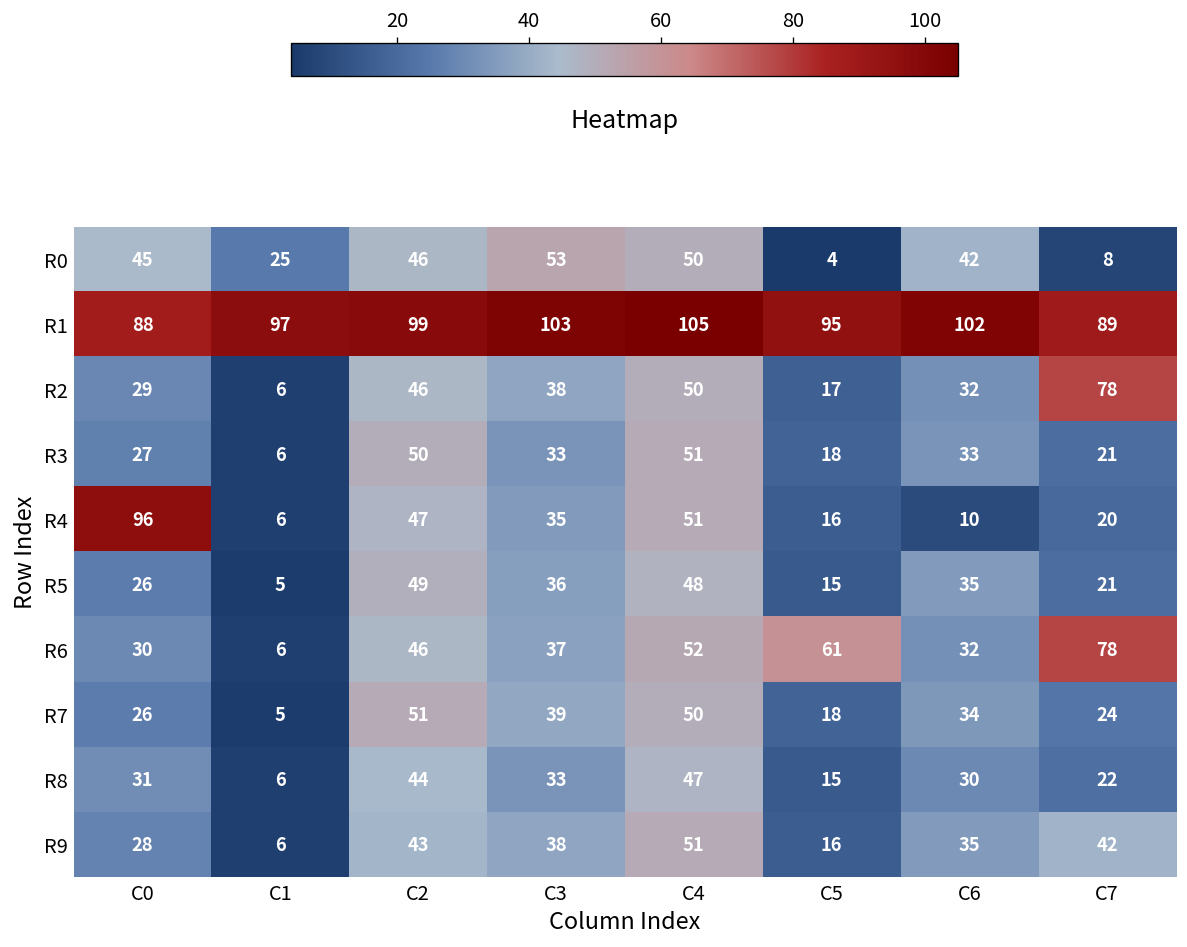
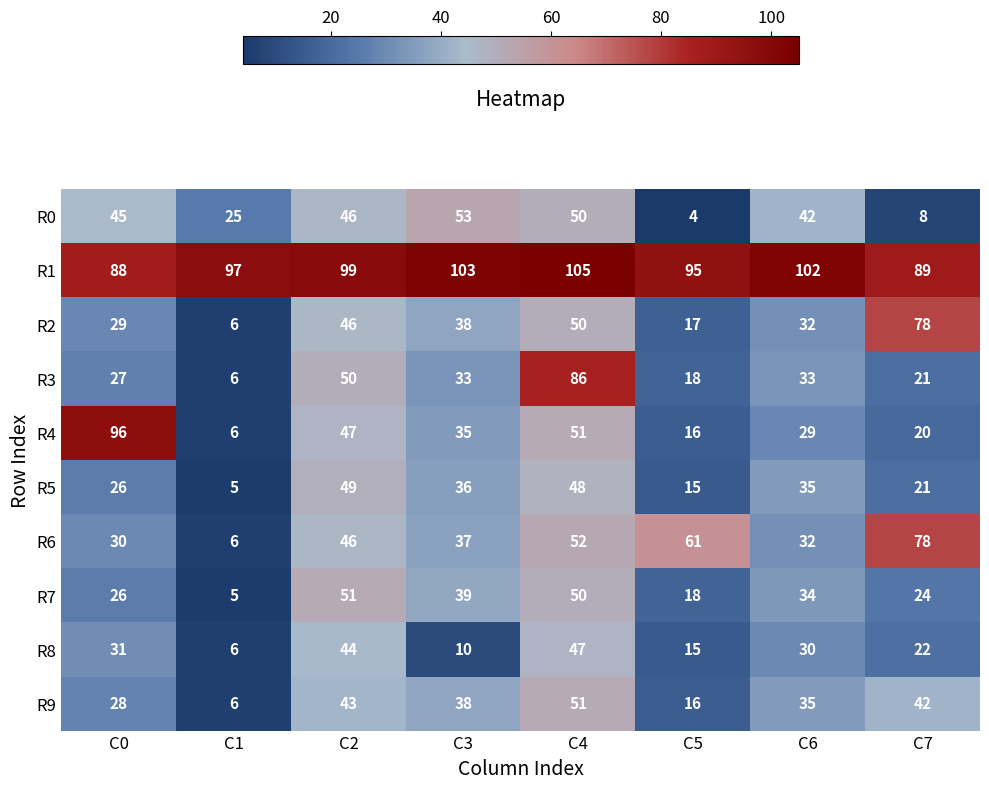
R3, C4: 51 -> 86
R4, C6: 10 -> 29
R8, C3: 33 -> 10
